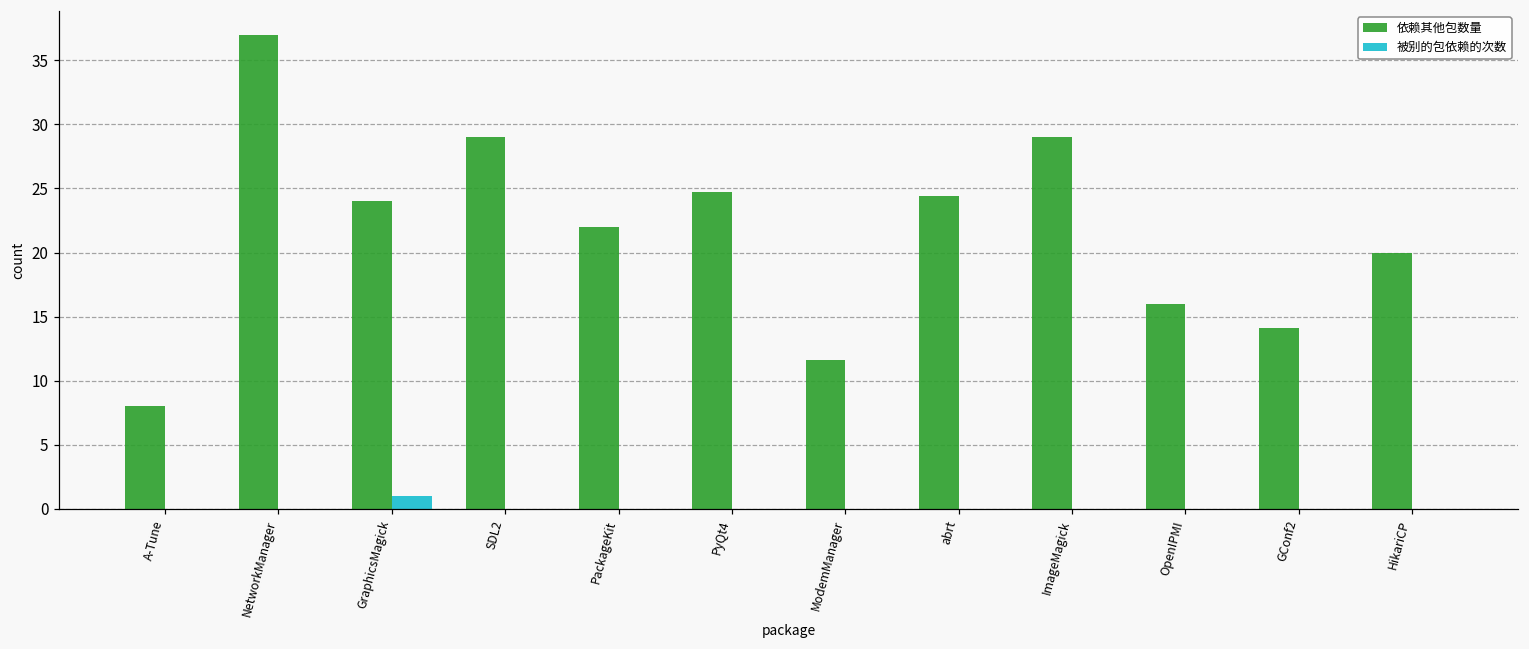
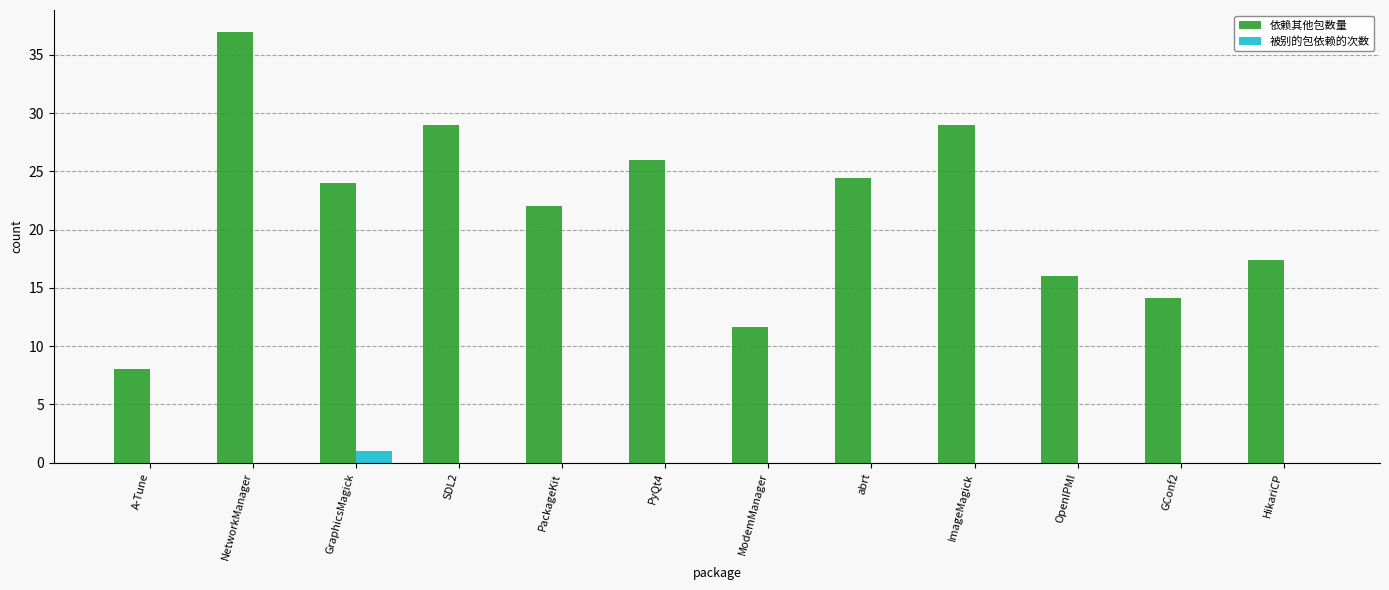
依赖其他包数量, PyQt4: 24.7 -> 26.0
依赖其他包数量, HikariCP: 20.0 -> 17.4
